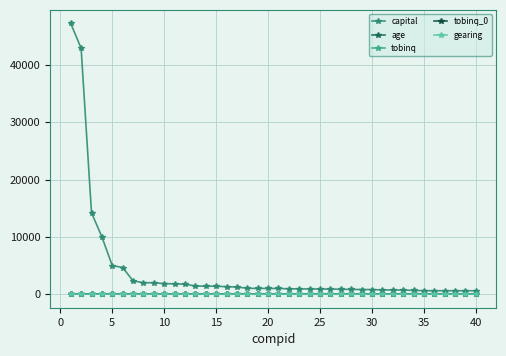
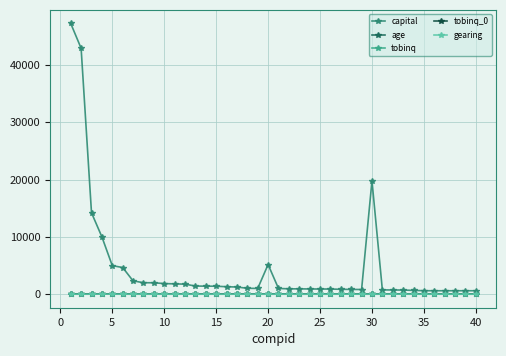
capital, 20: 1000 -> 5000
capital, 30: 1000 -> 20000
